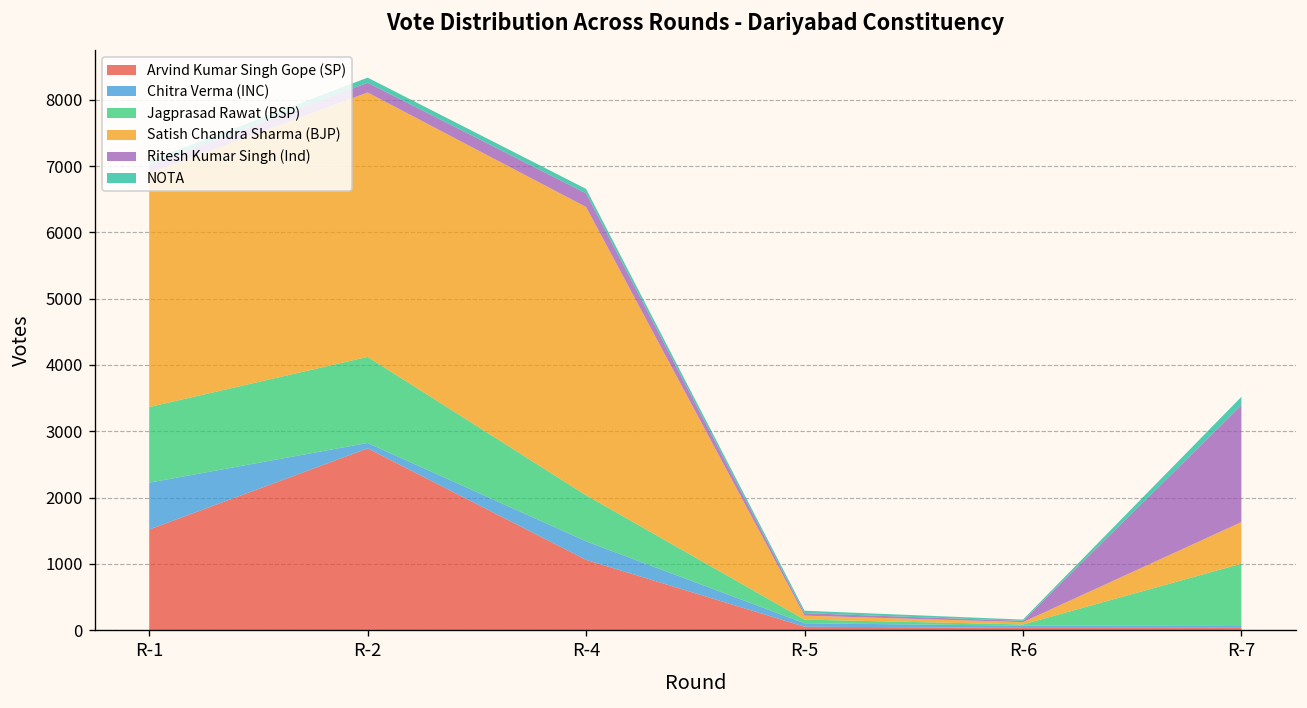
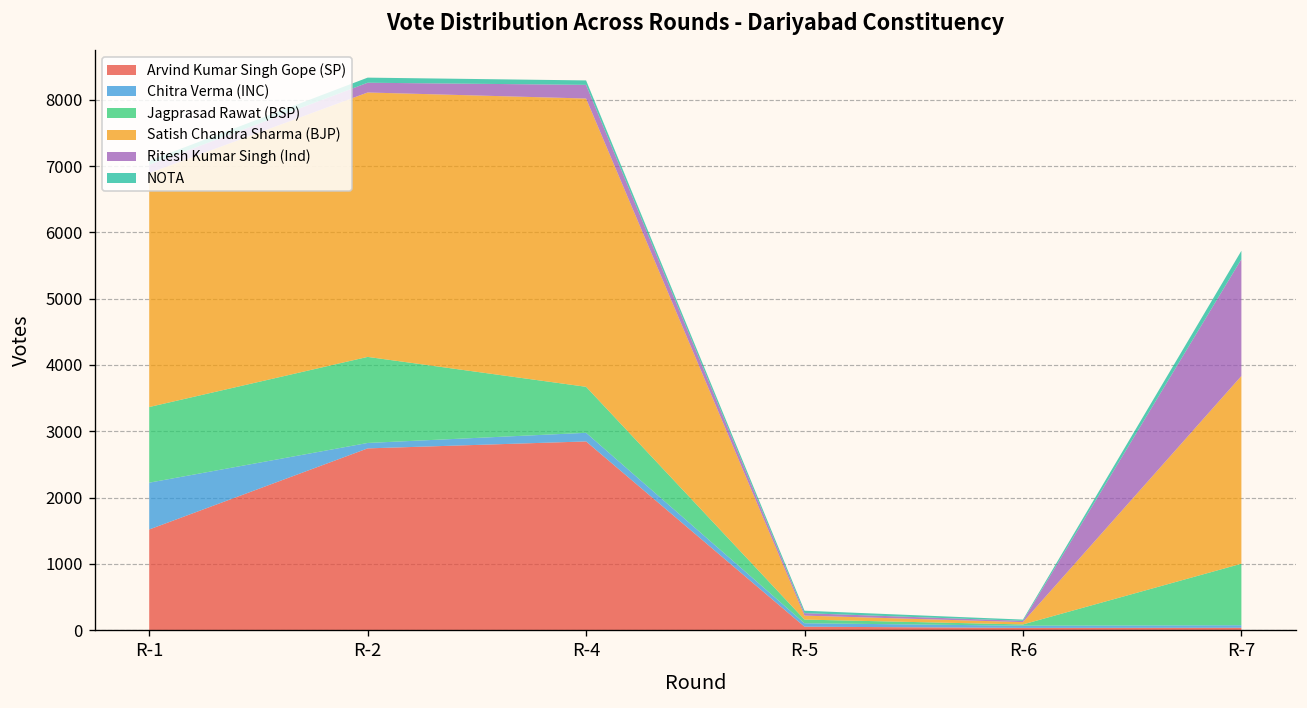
Arvind Kumar Singh Gope (SP), R-4: 1100 -> 2800
Chitra Verma (INC), R-4: 300 -> 100
Satish Chandra Sharma (BJP), R-7: 600 -> 2800
